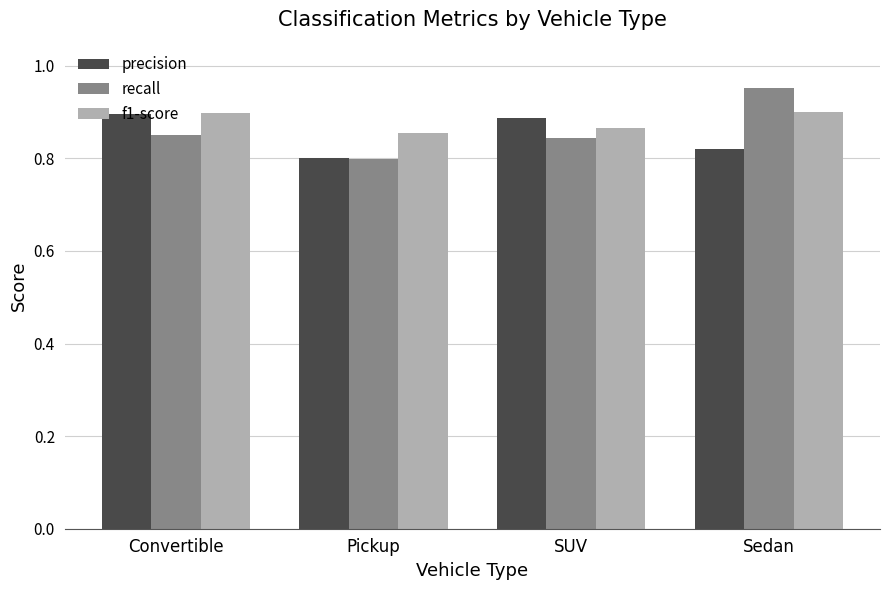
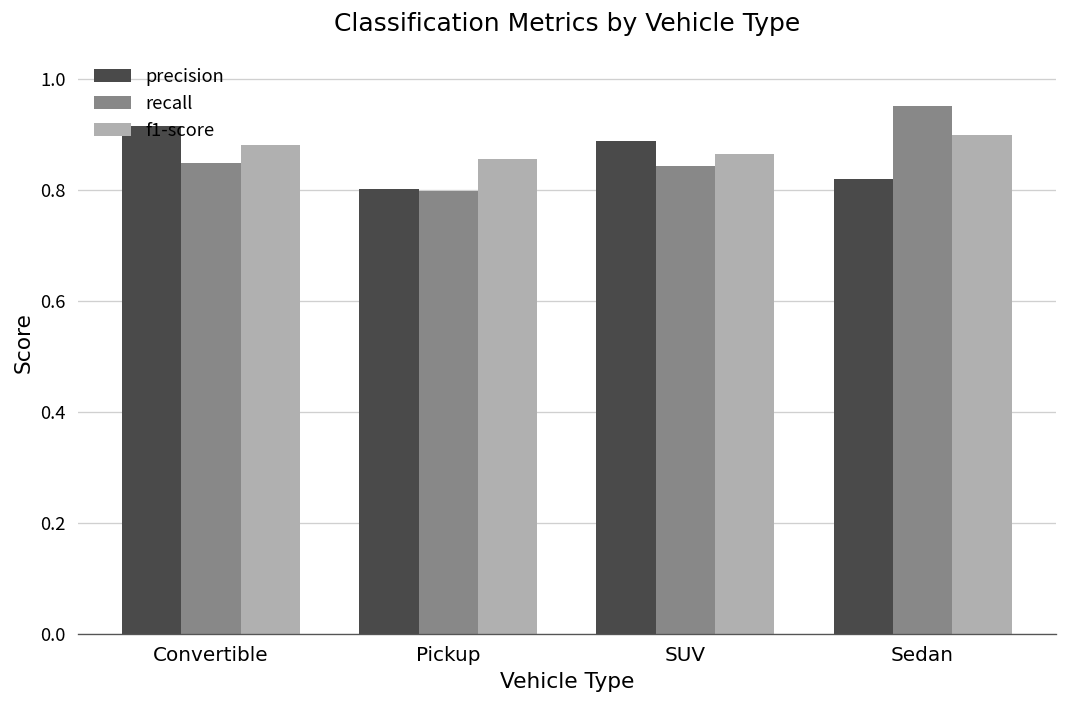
precision, Convertible: 0.90 -> 0.92
f1-score, Convertible: 0.90 -> 0.88
